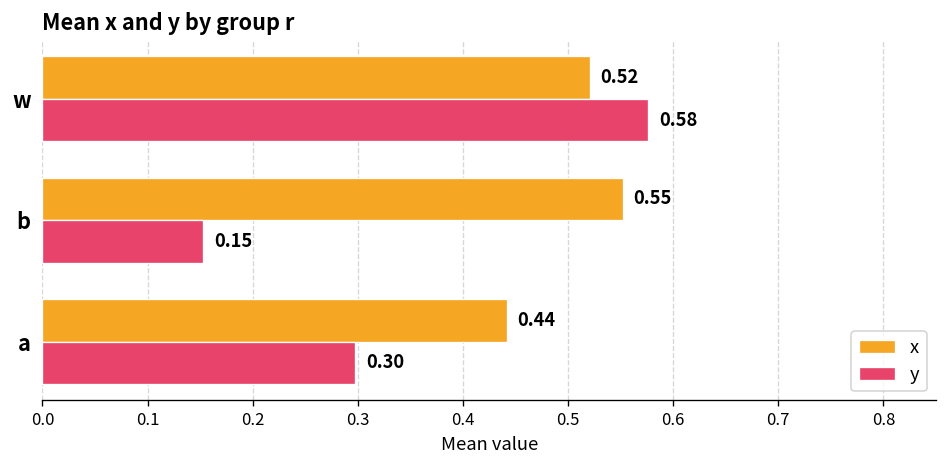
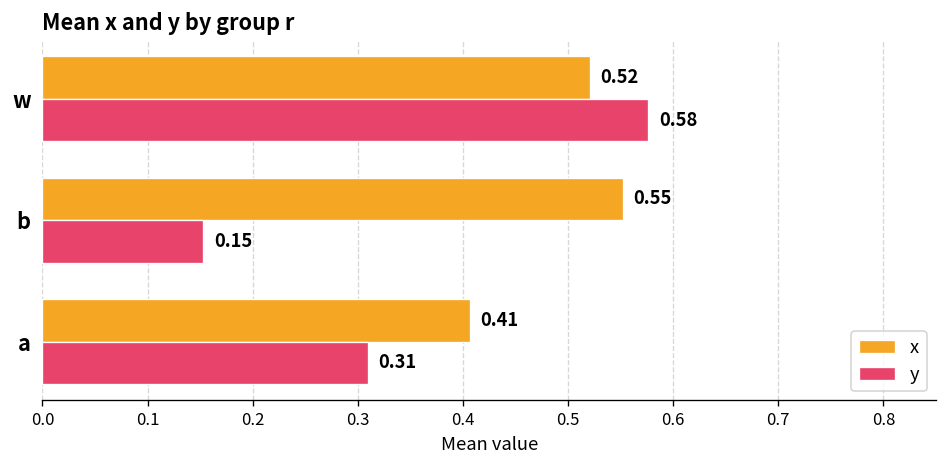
x, a: 0.44 -> 0.41
y, a: 0.30 -> 0.31
